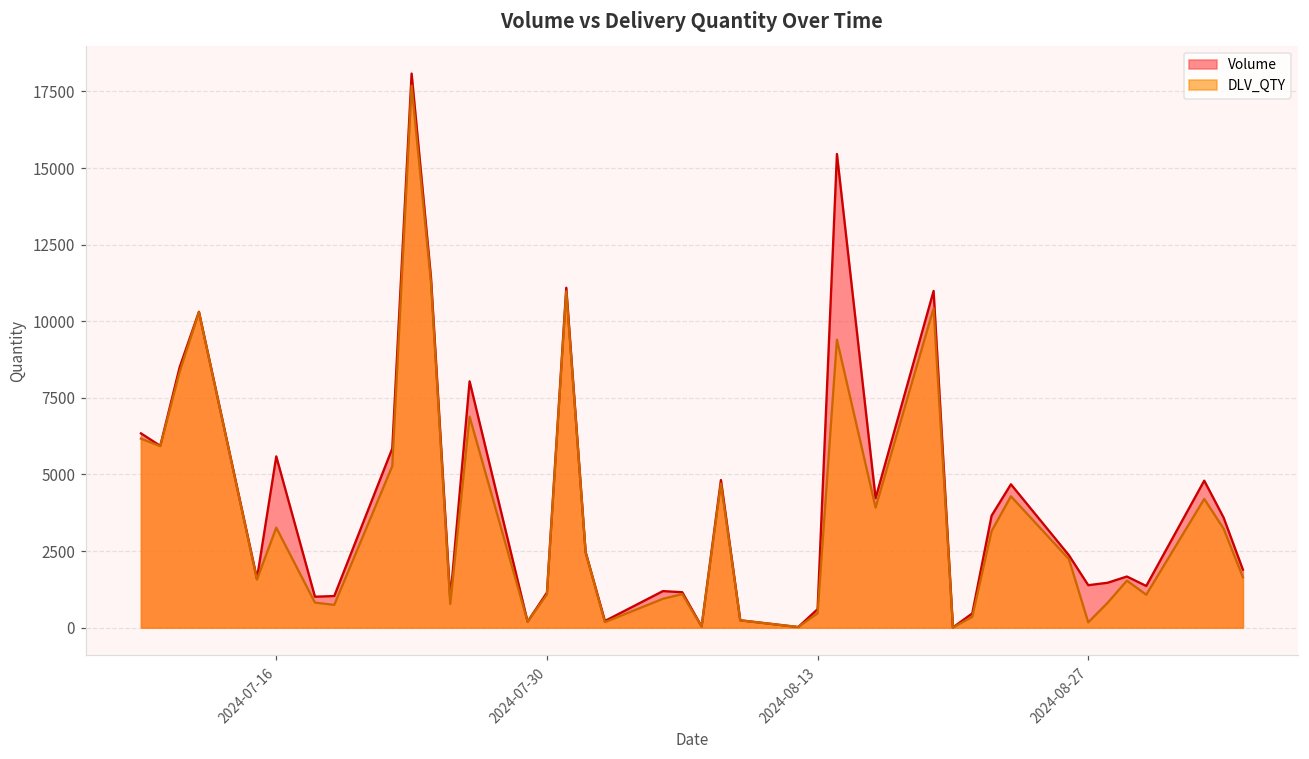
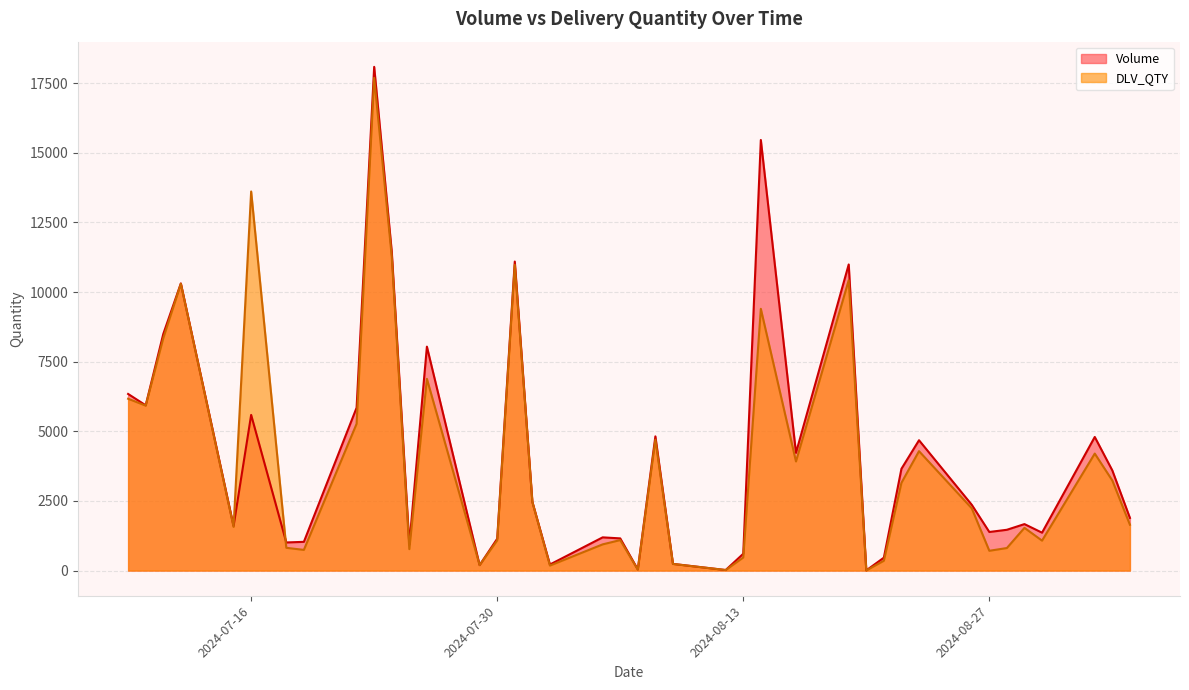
DLV_QTY, 2024-07-16: 3300 -> 13600
DLV_QTY, 2024-08-27: 200 -> 700
